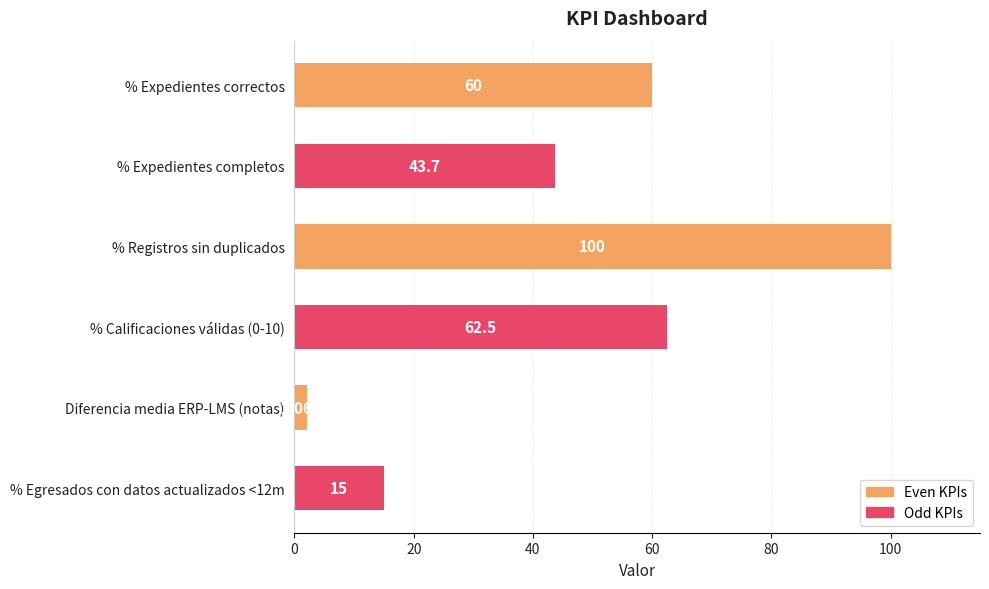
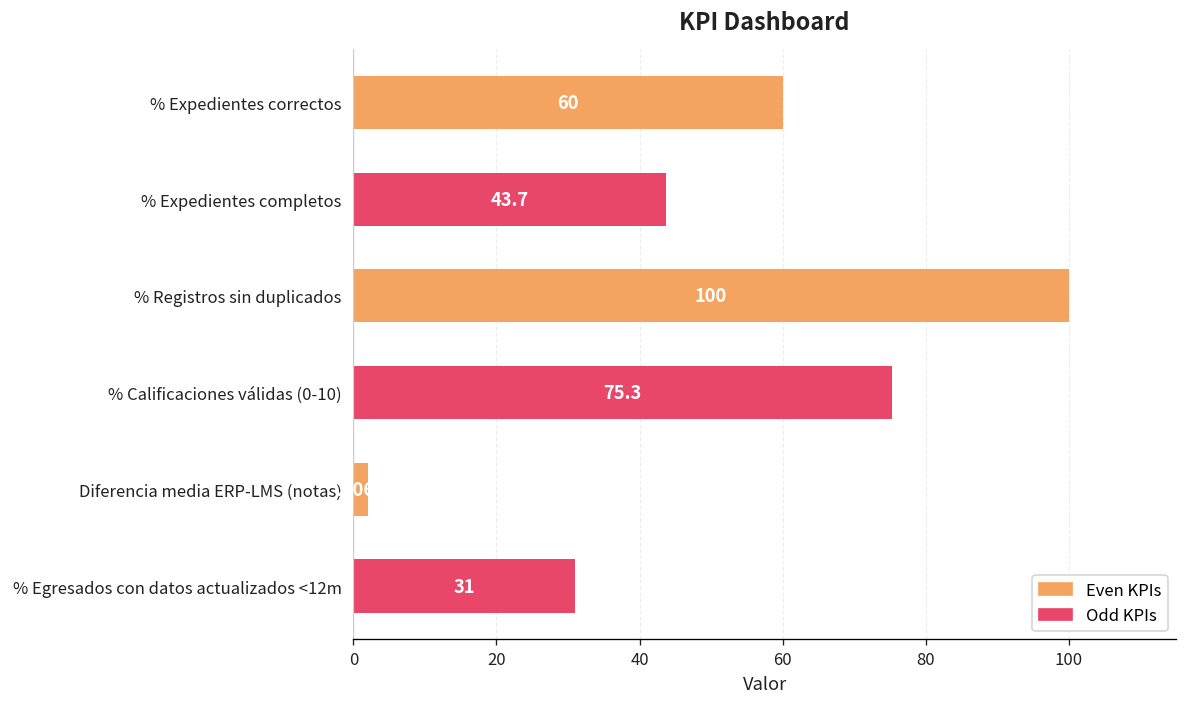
% Calificaciones válidas (0-10): 62.5 -> 75.3
% Egresados con datos actualizados <12m: 15 -> 31
